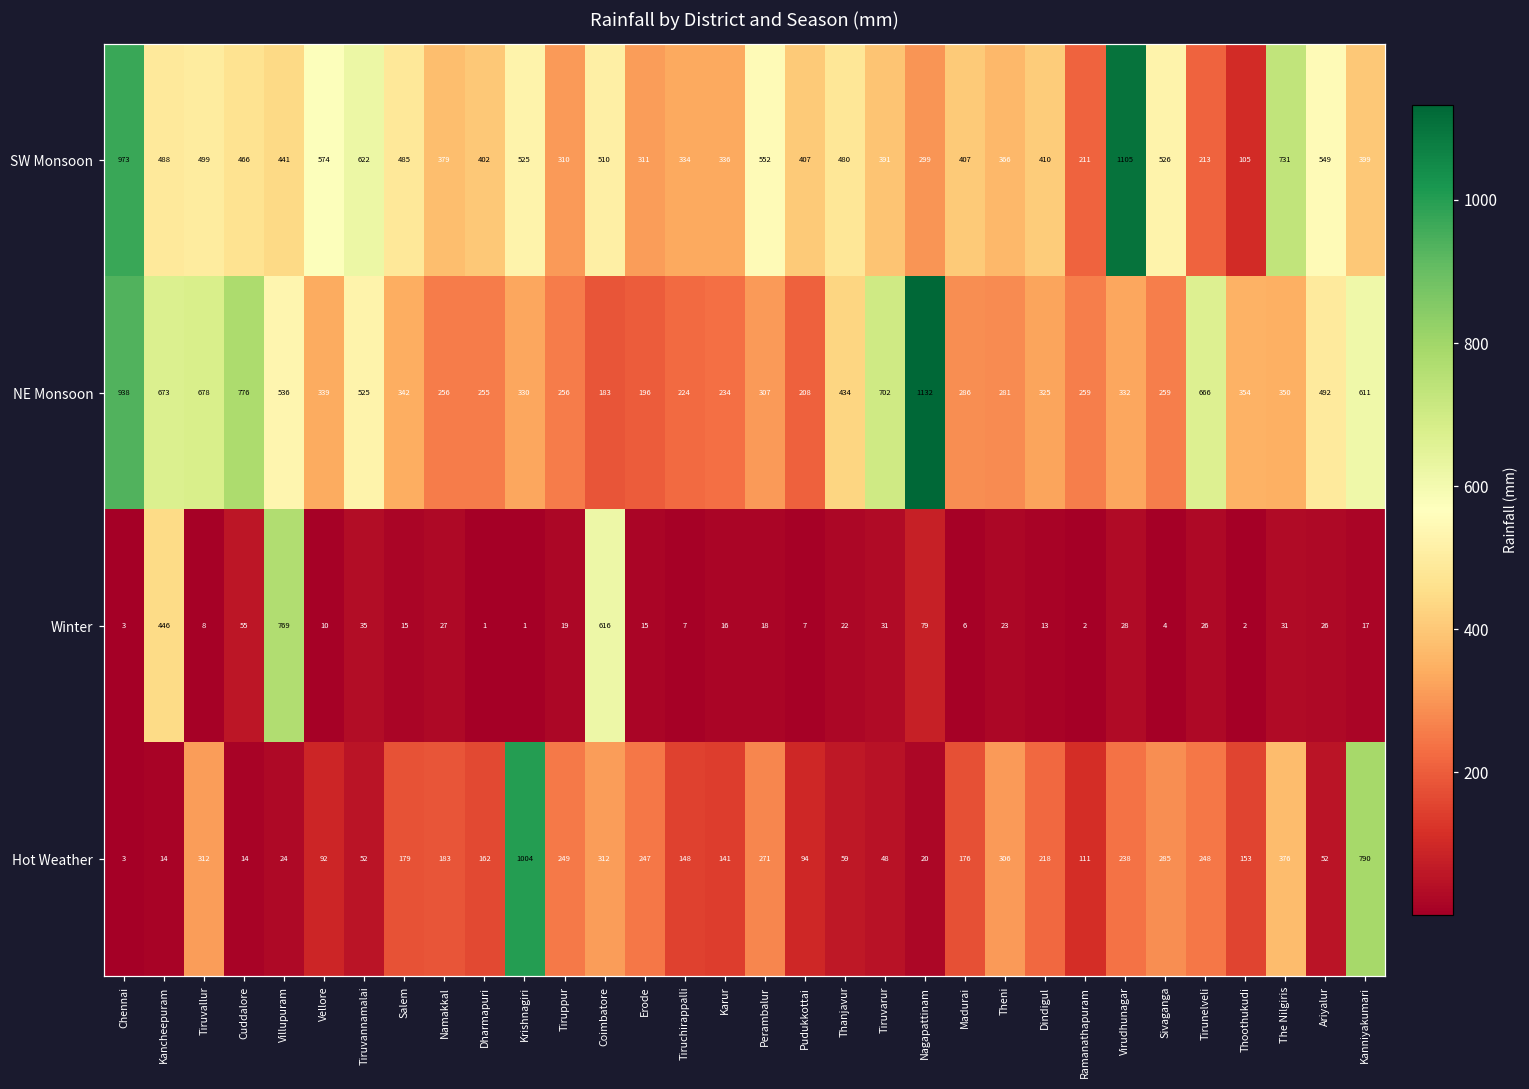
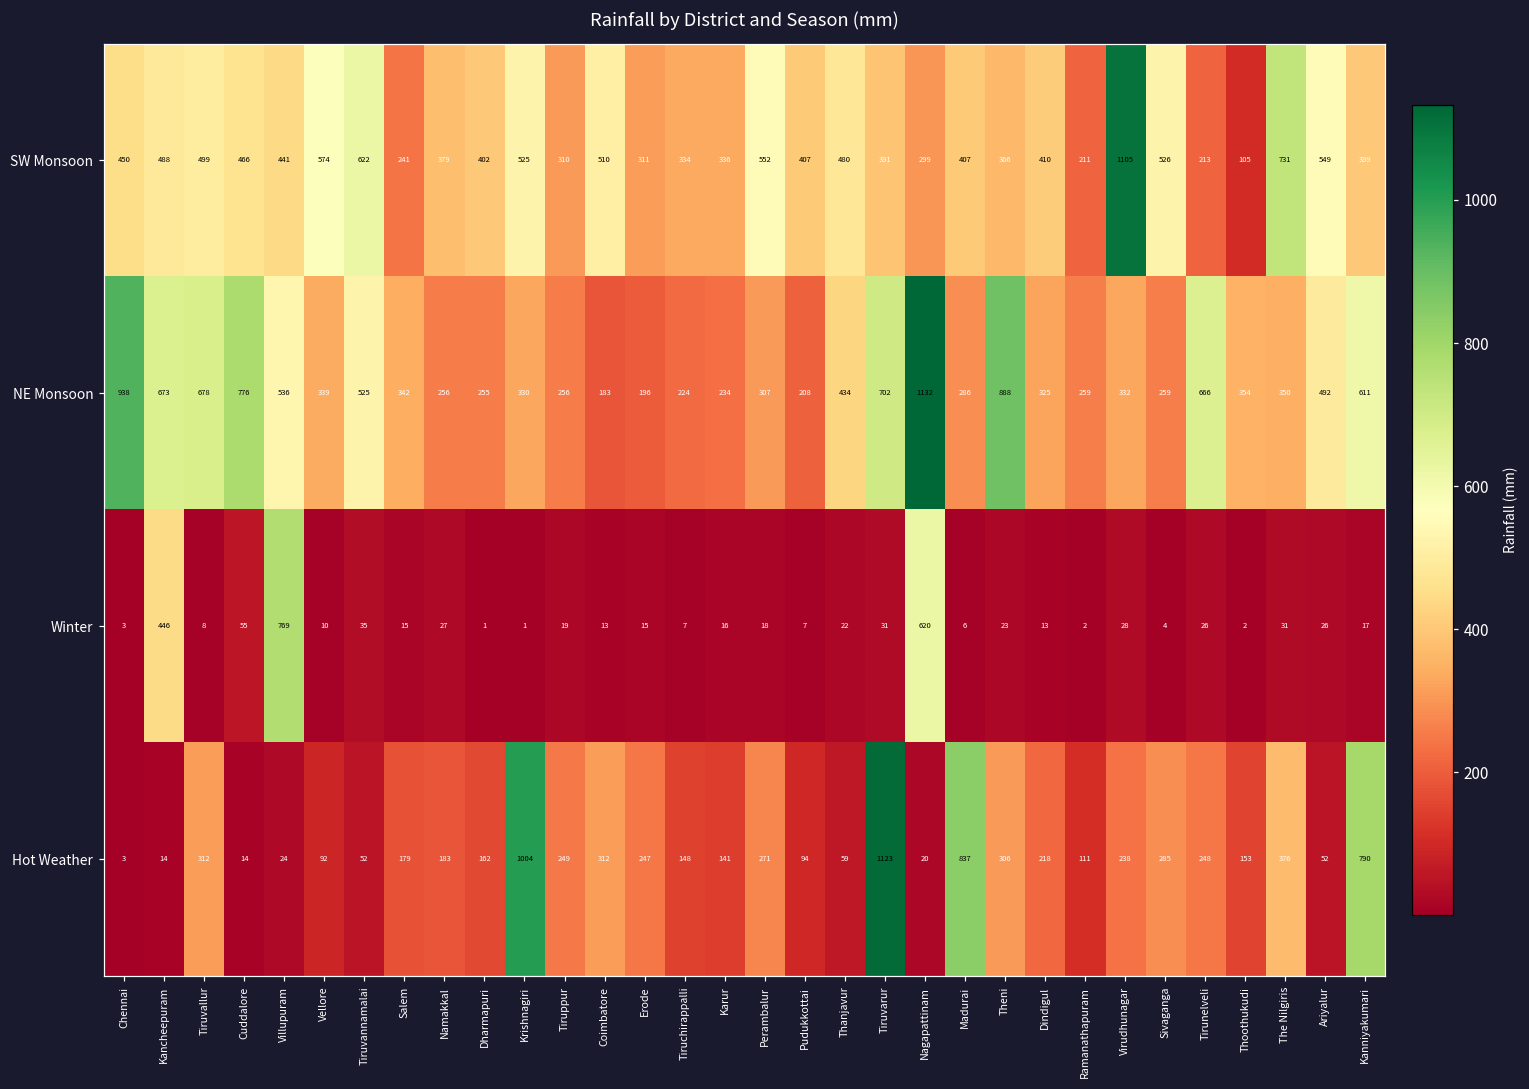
SW Monsoon, Chennai: 973 -> 450
SW Monsoon, Salem: 485 -> 241
NE Monsoon, Theni: 281 -> 888
Winter, Coimbatore: 616 -> 13
Winter, Nagapattinam: 79 -> 620
Hot Weather, Tiruvarur: 48 -> 1123
Hot Weather, Madurai: 176 -> 837
